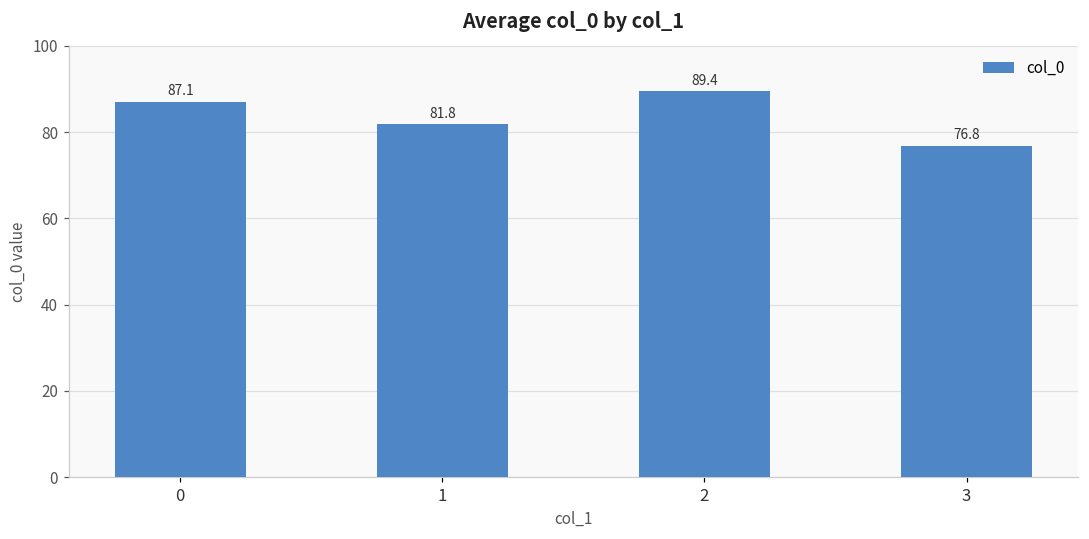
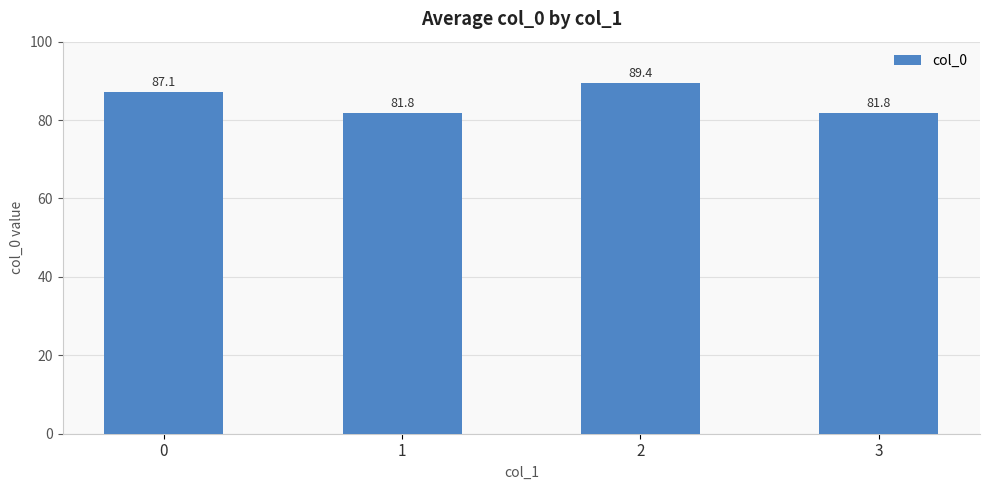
3: 76.8 -> 81.8
